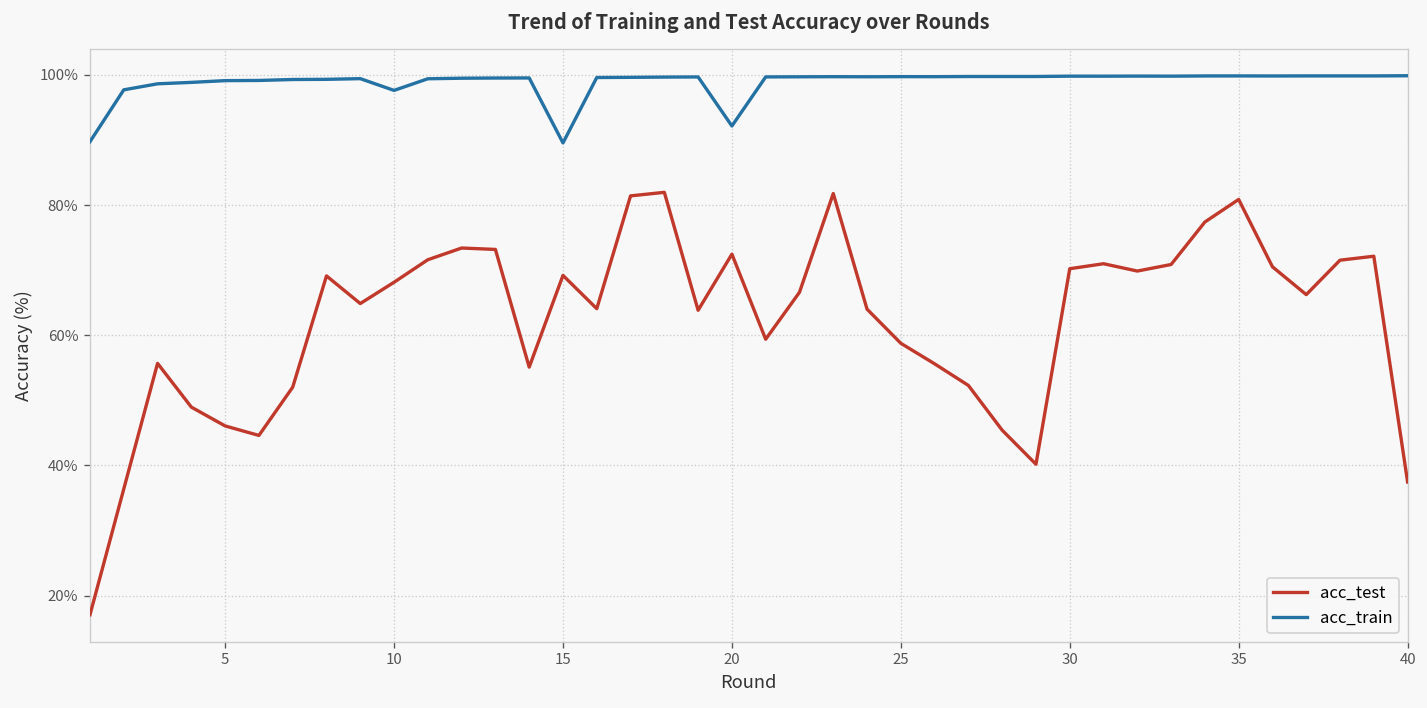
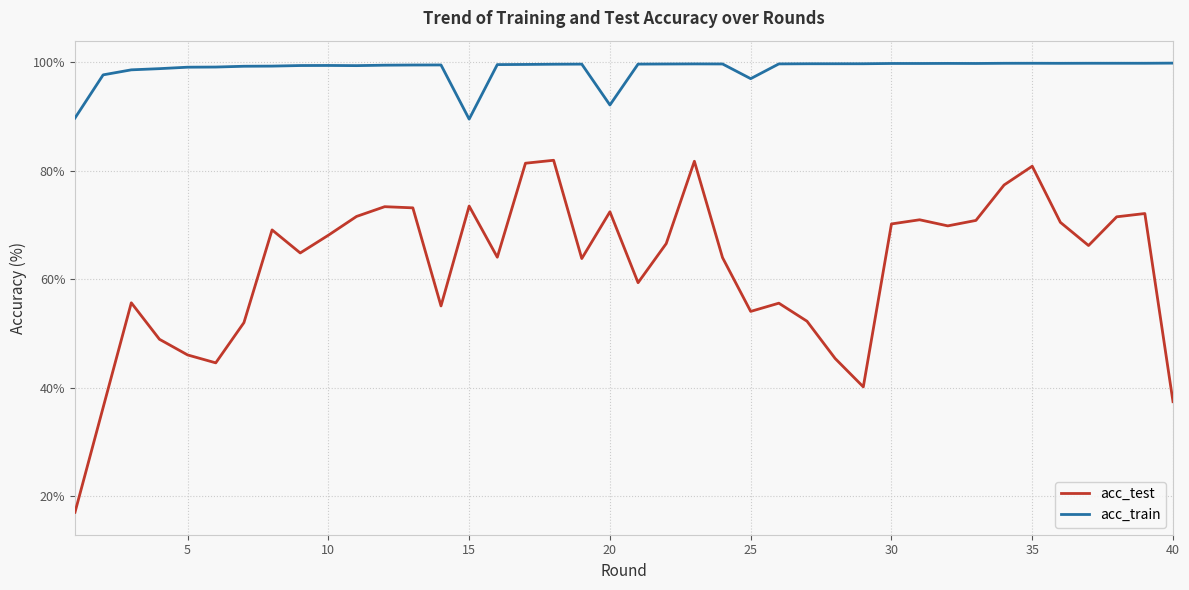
acc_train, 10: 98% -> 99%
acc_test, 15: 69% -> 74%
acc_test, 25: 59% -> 54%
acc_train, 25: 100% -> 97%
